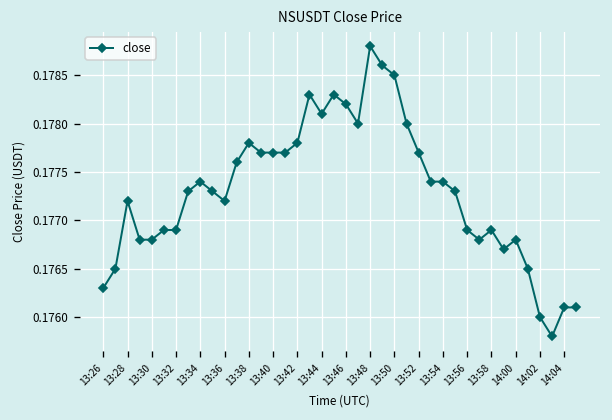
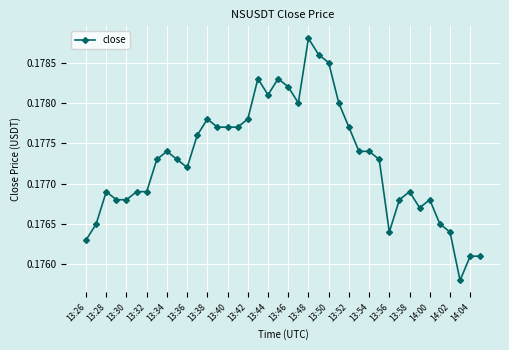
13:28: 0.1772 -> 0.1769
13:56: 0.1769 -> 0.1764
14:02: 0.1760 -> 0.1764
